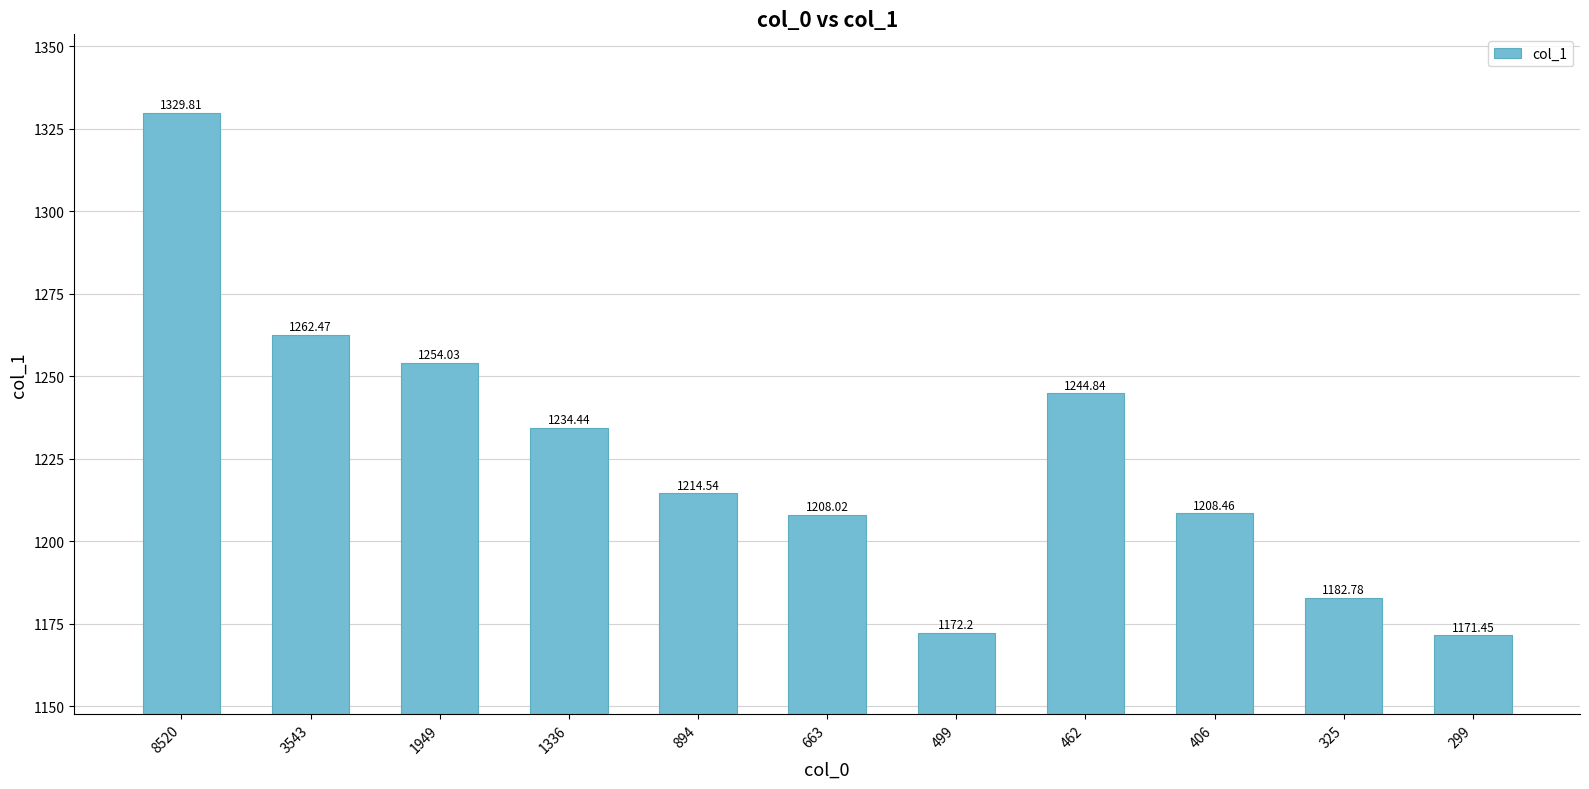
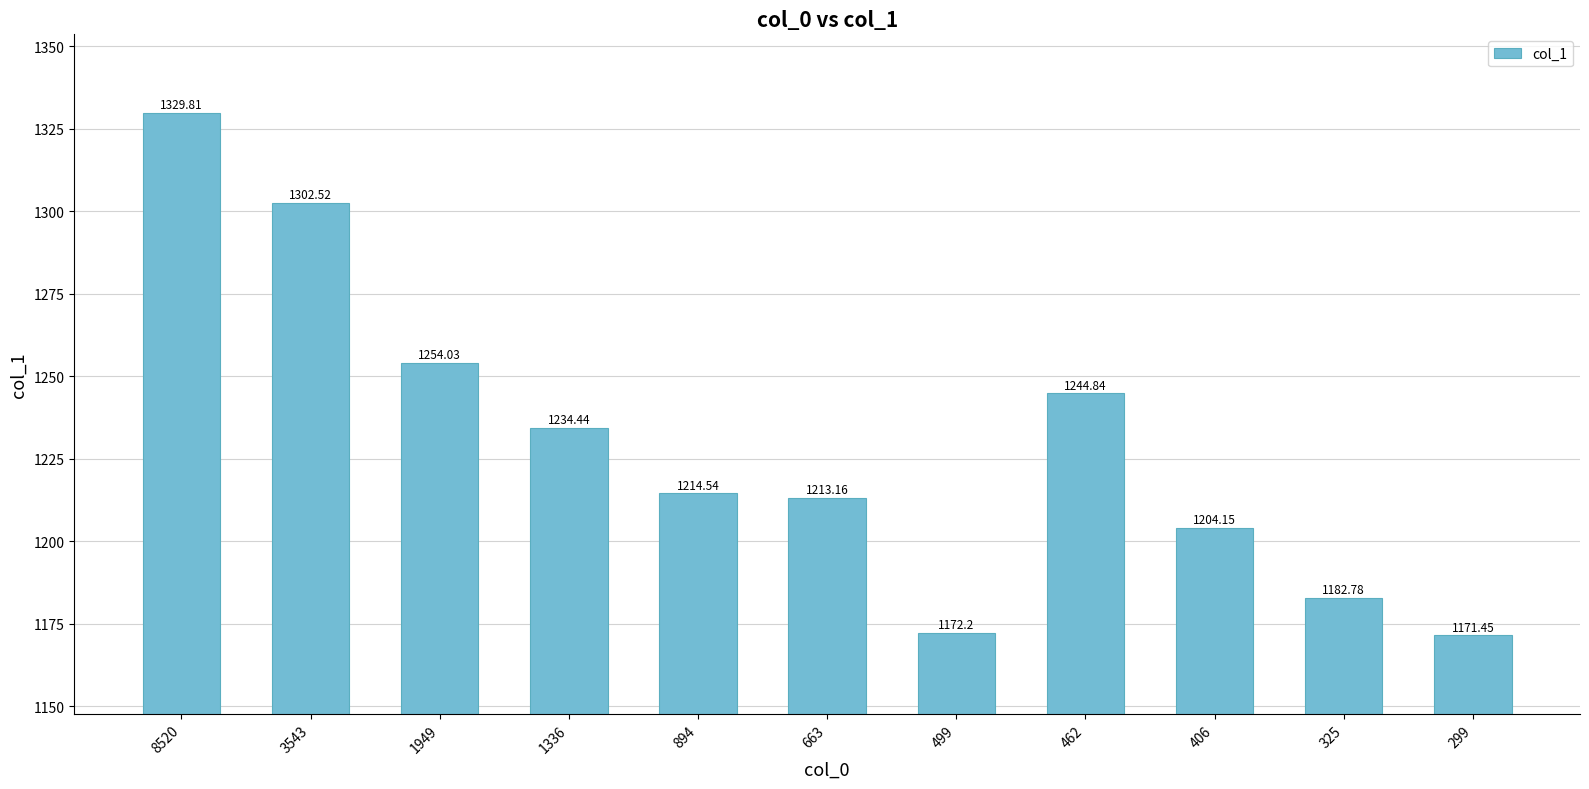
3543: 1262.47 -> 1302.52
663: 1208.02 -> 1213.16
406: 1208.46 -> 1204.15
